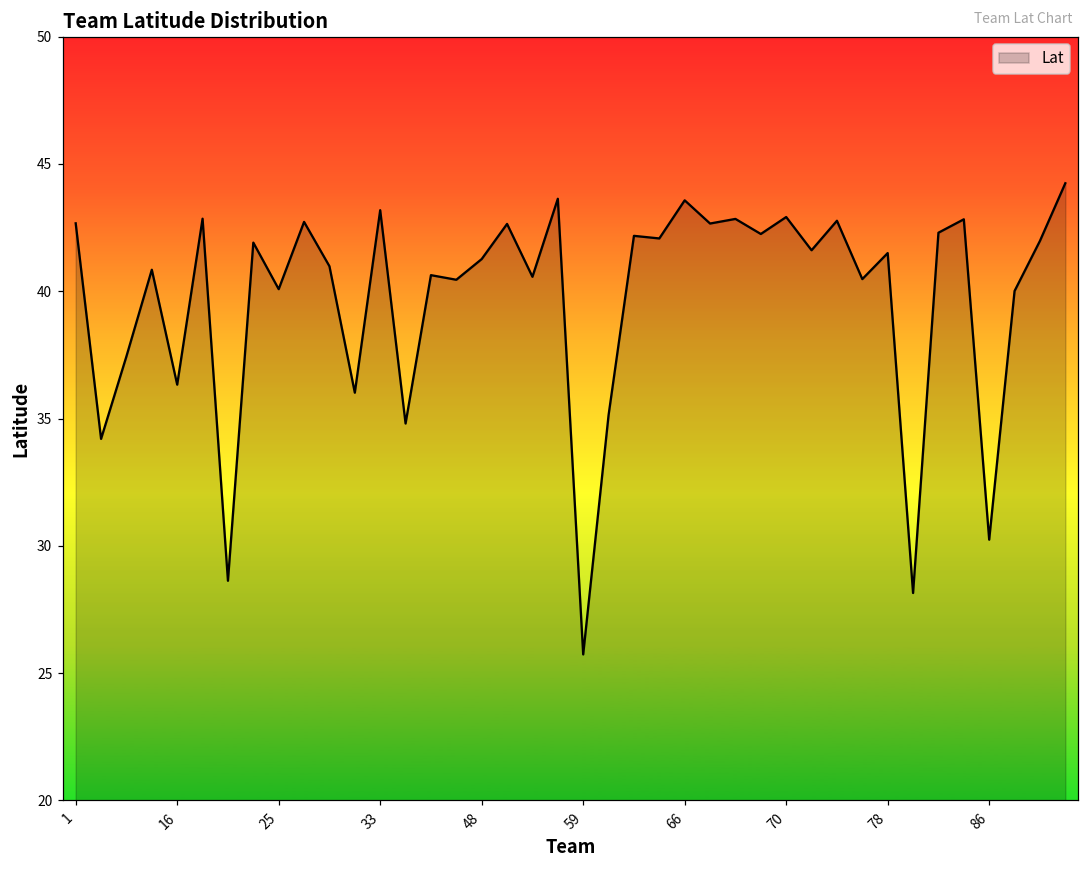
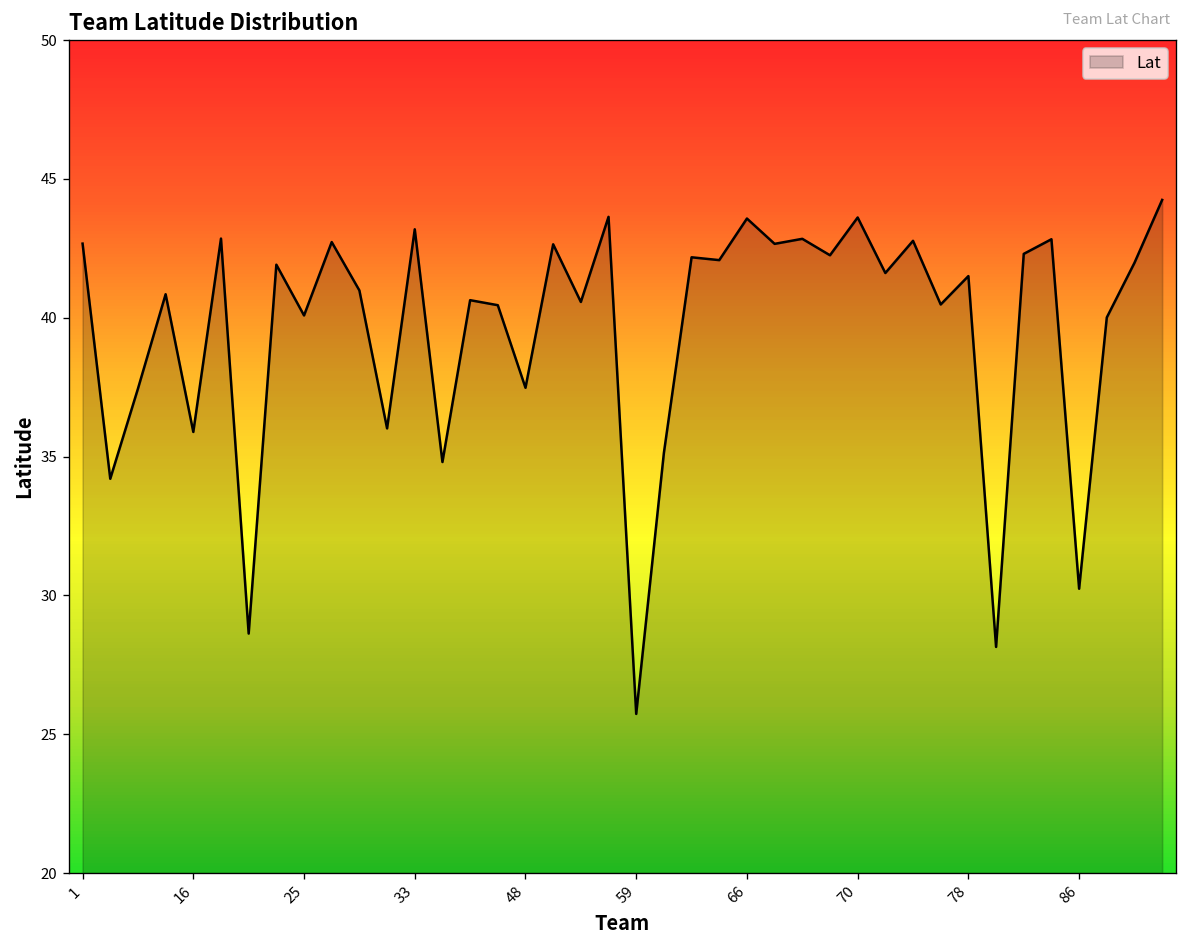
16: 36.3 -> 35.9
48: 41.3 -> 37.5
70: 42.9 -> 43.6
